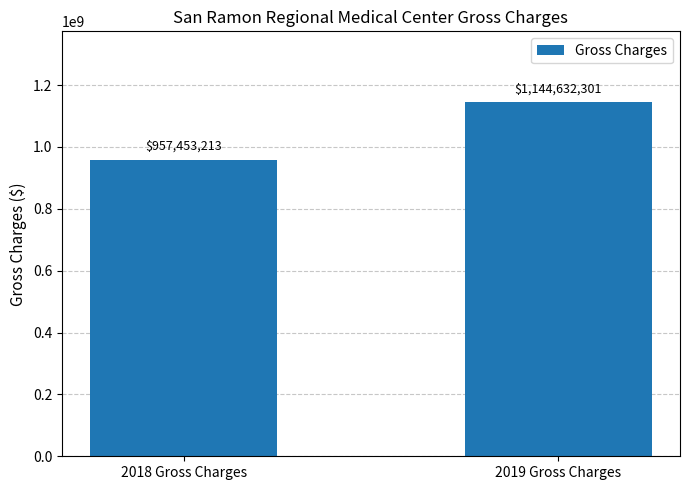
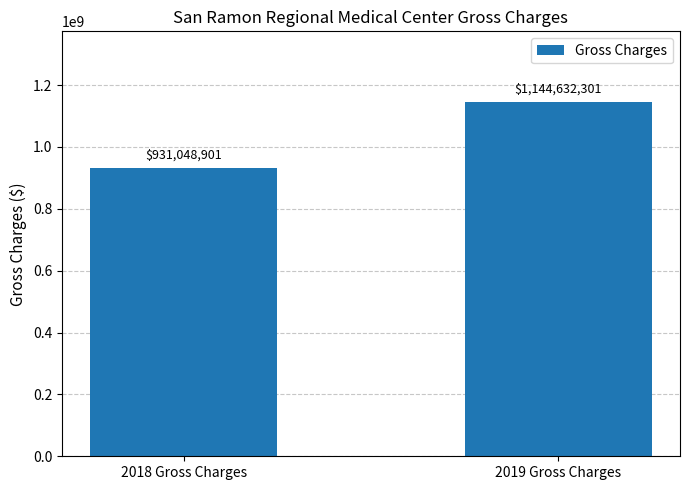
2018 Gross Charges: $957,453,213 -> $931,048,901
